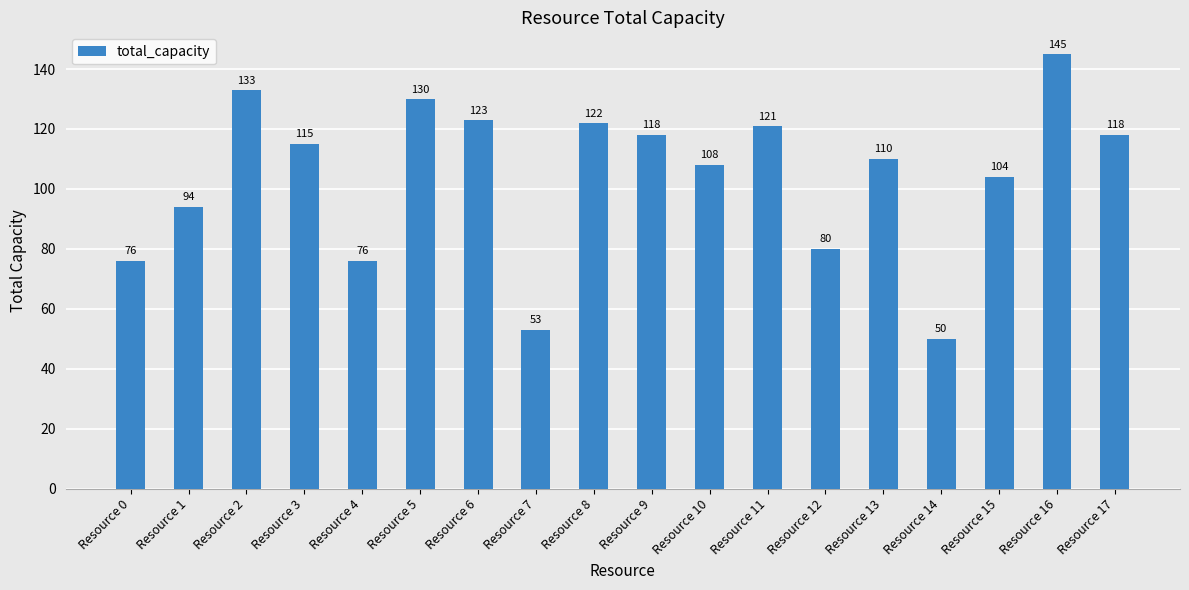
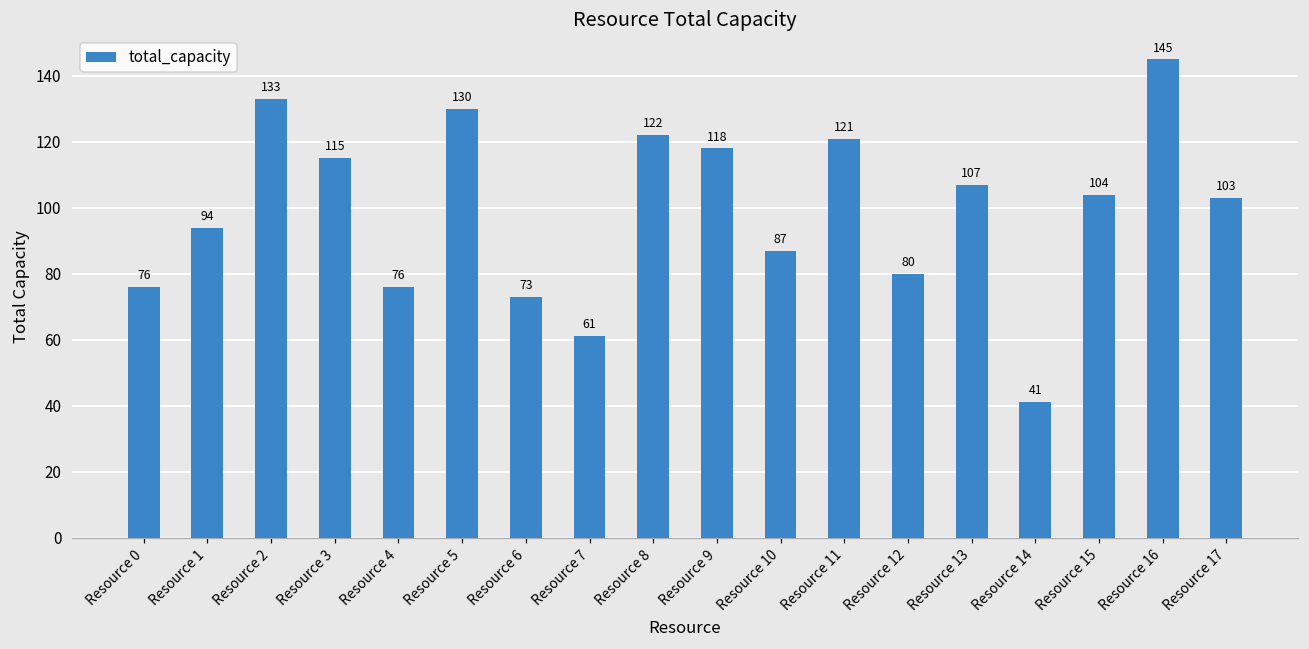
Resource 6: 123 -> 73
Resource 7: 53 -> 61
Resource 10: 108 -> 87
Resource 13: 110 -> 107
Resource 14: 50 -> 41
Resource 17: 118 -> 103
